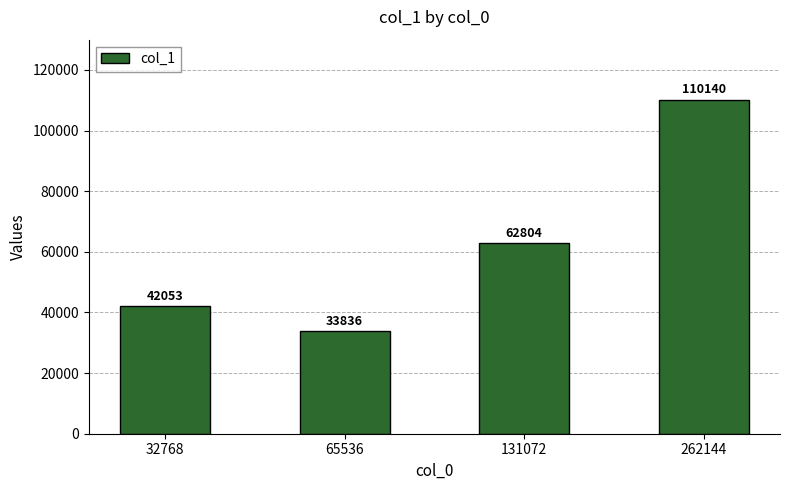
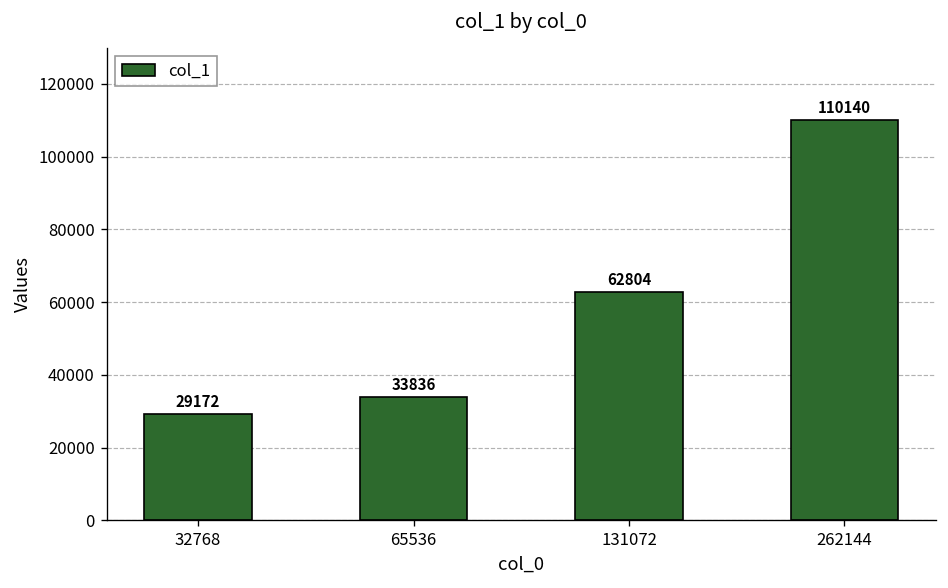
32768: 42053 -> 29172
